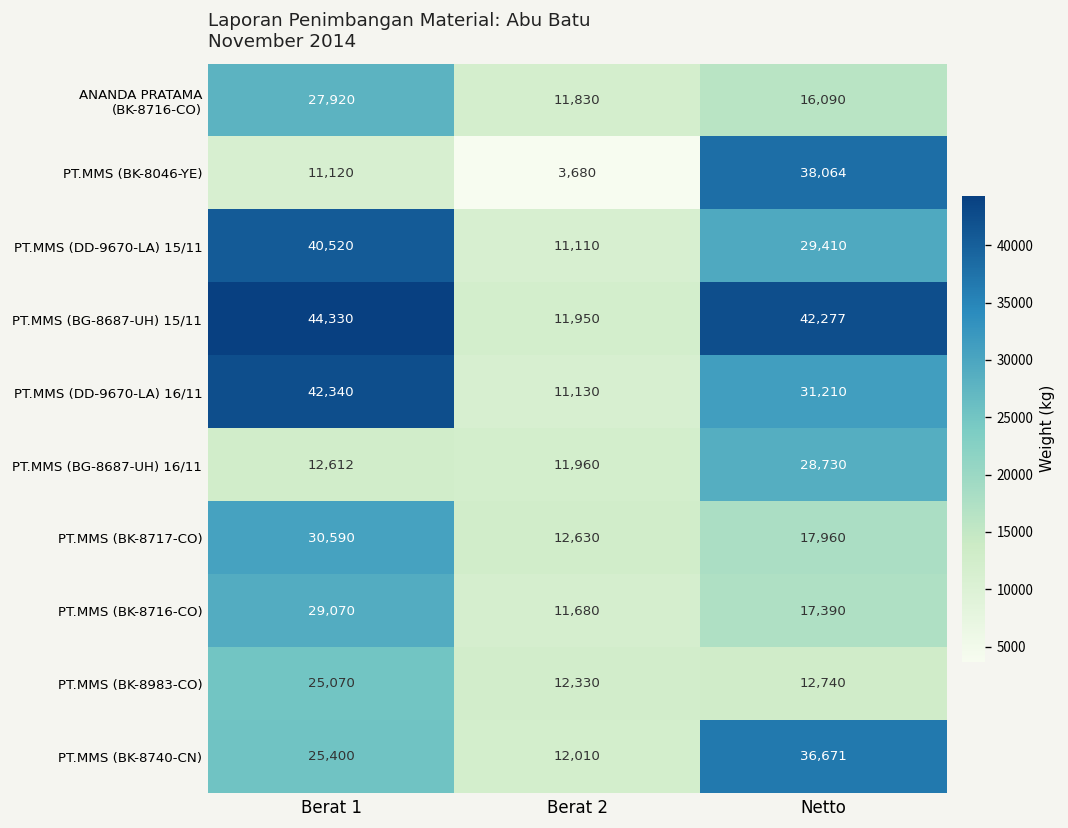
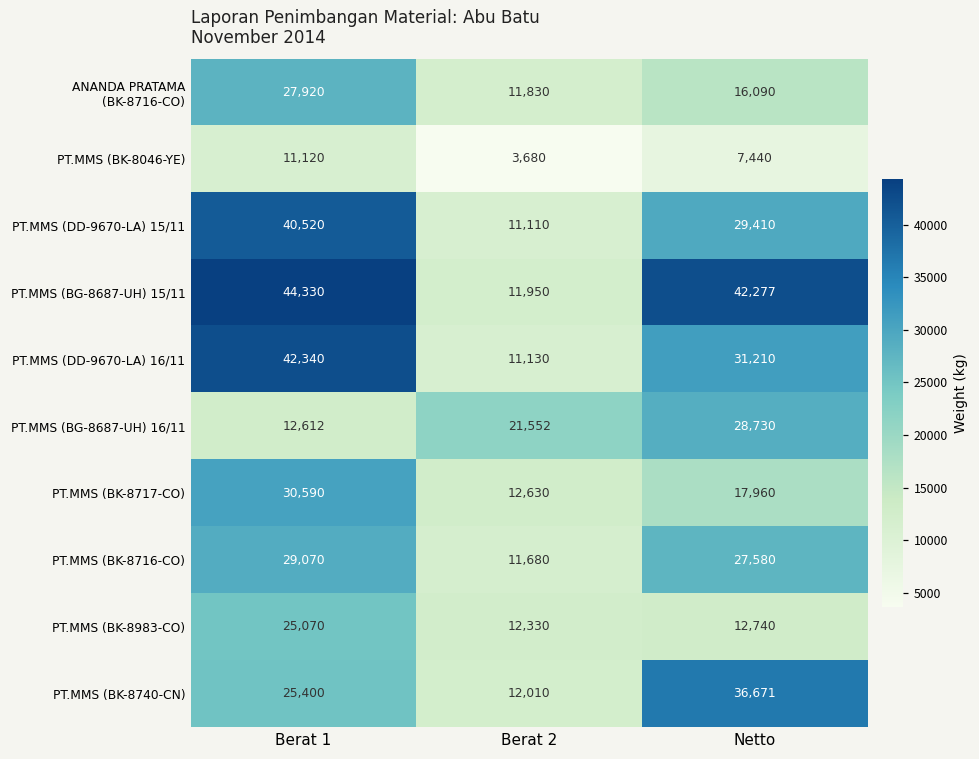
PT.MMS (BK-8046-YE), Netto: 38,064 -> 7,440
PT.MMS (BG-8687-UH) 16/11, Berat 2: 11,960 -> 21,552
PT.MMS (BK-8716-CO), Netto: 17,390 -> 27,580
